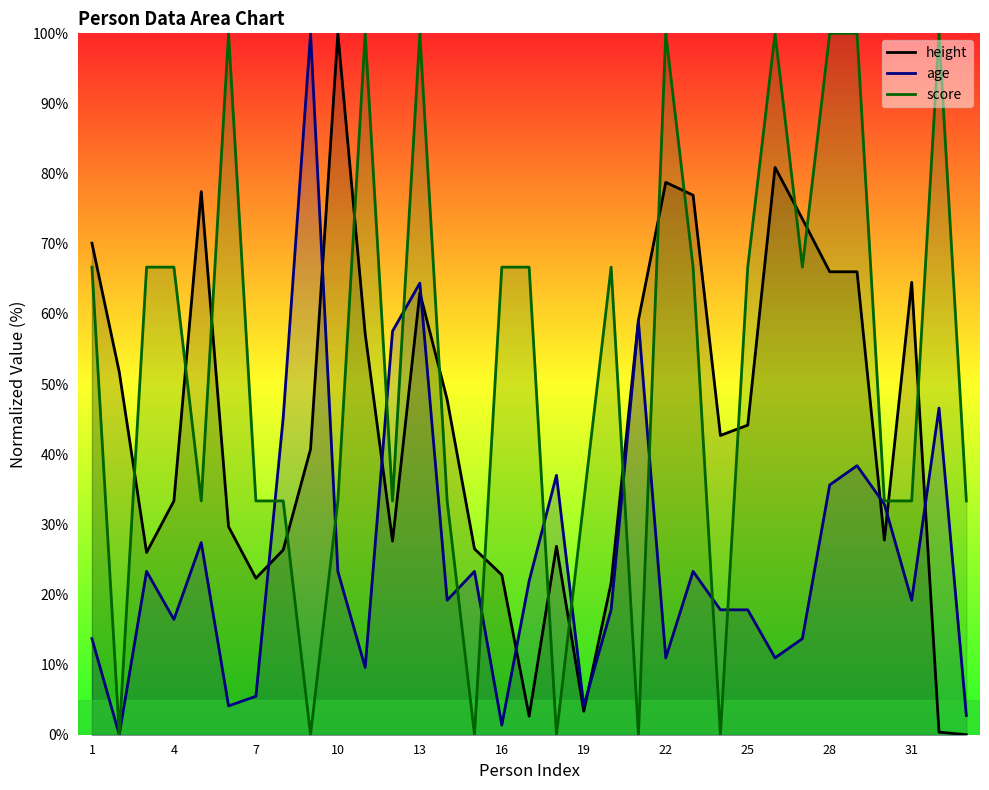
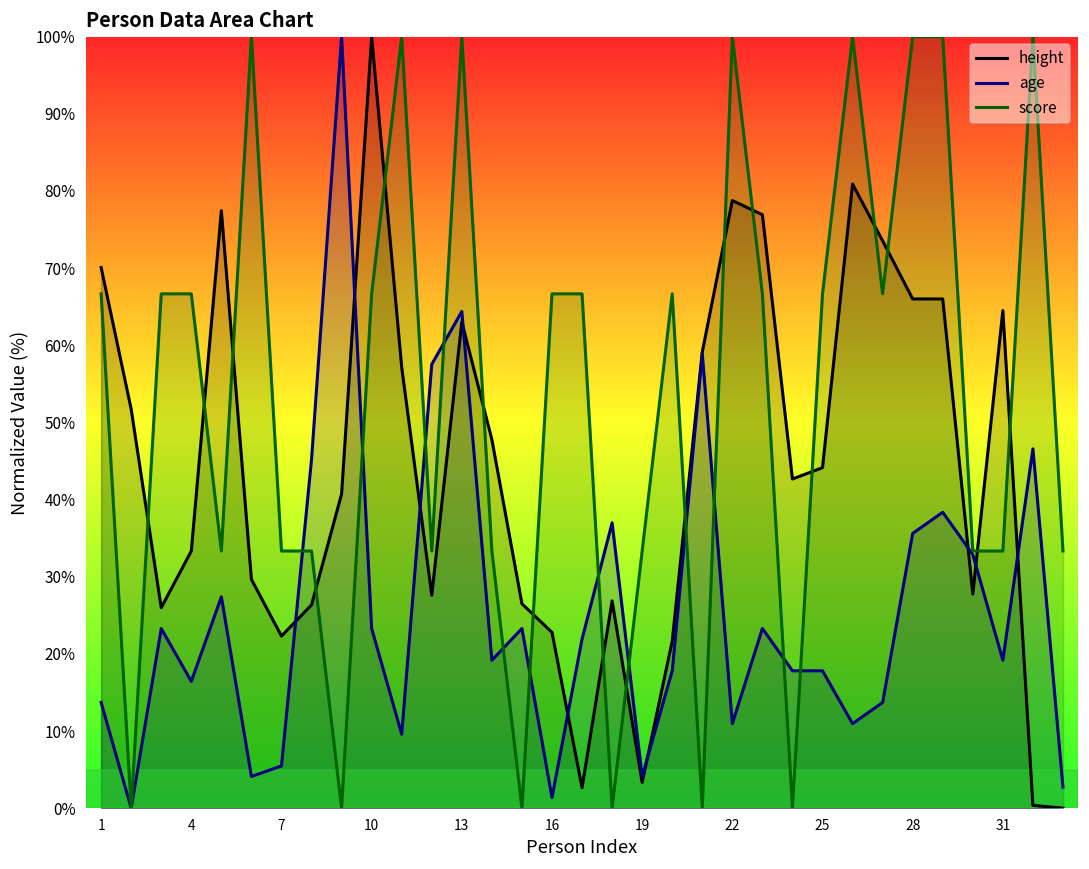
score, 10: 33% -> 67%
